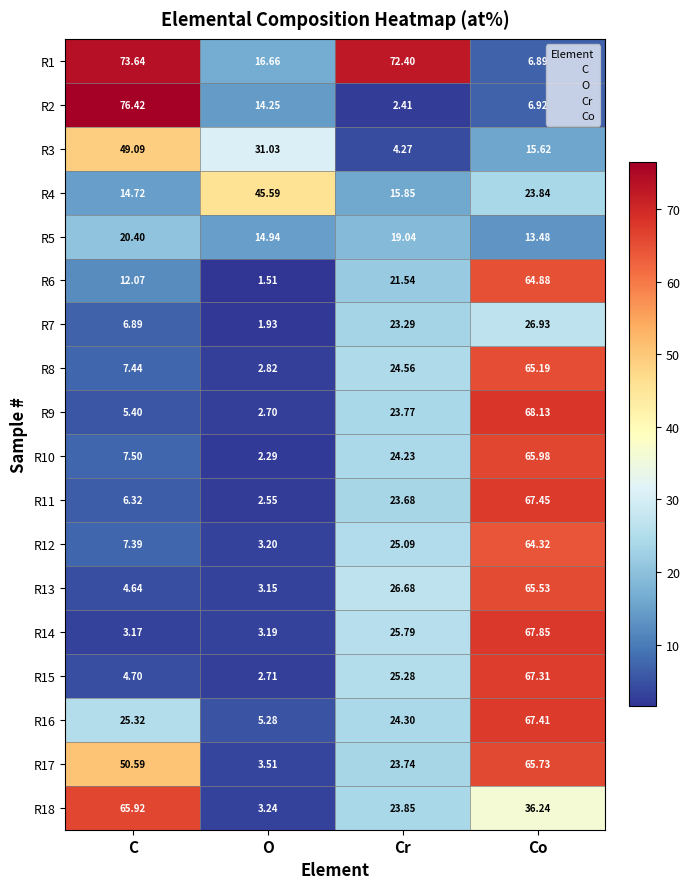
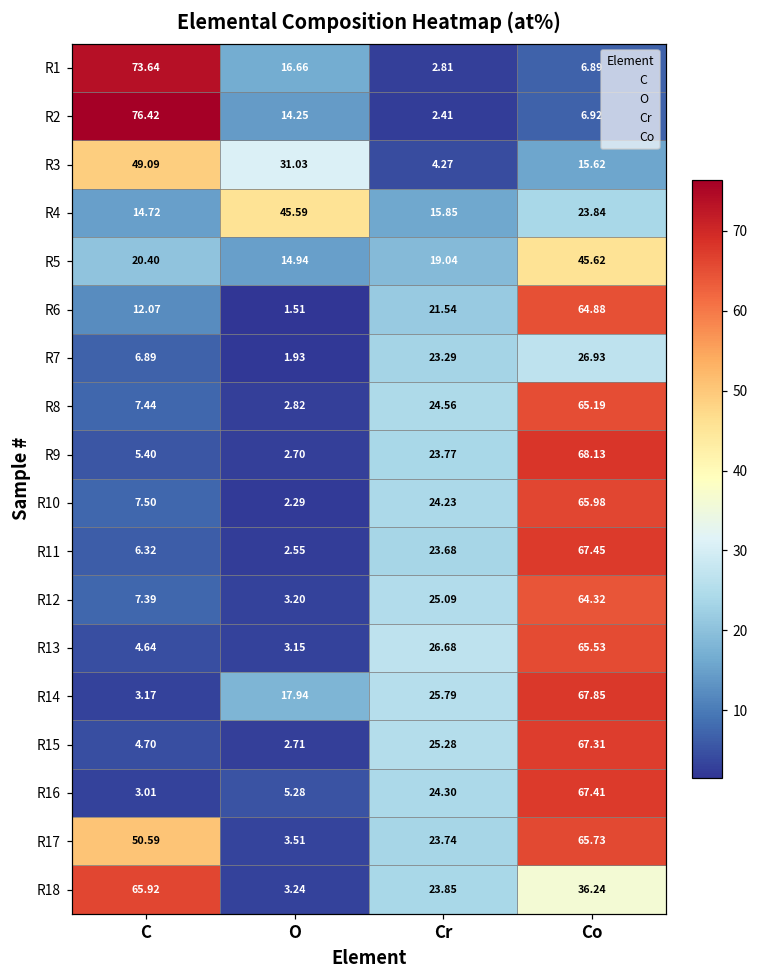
R1, Cr: 72.40 -> 2.81
R5, Co: 13.48 -> 45.62
R14, O: 3.19 -> 17.94
R16, C: 25.32 -> 3.01
